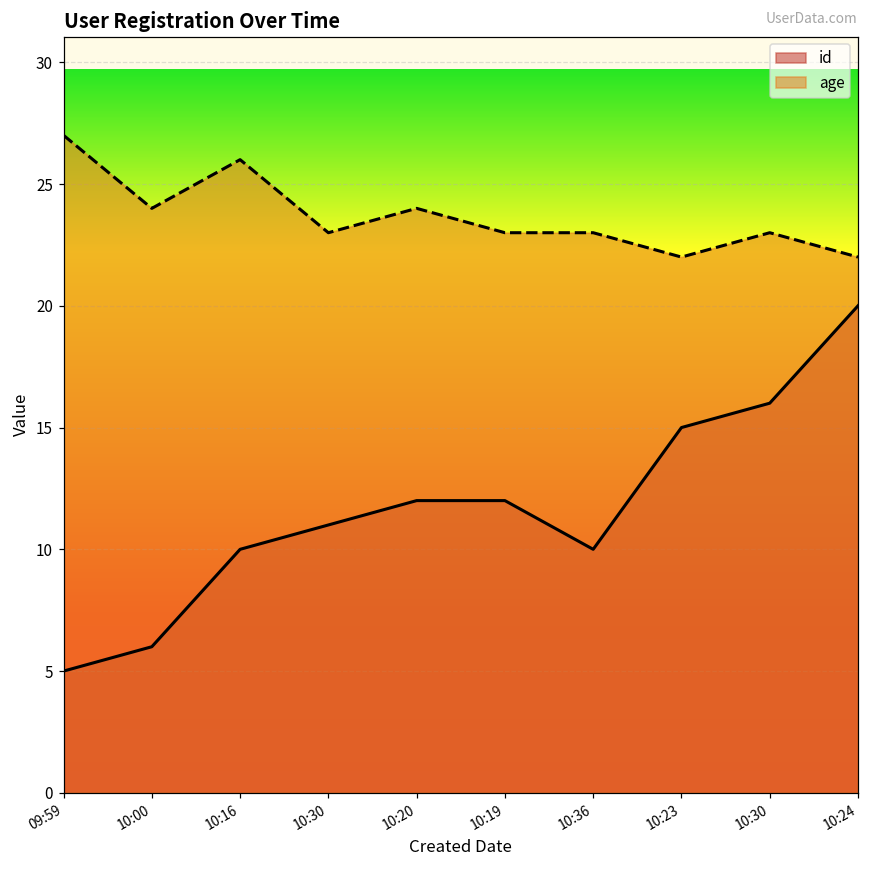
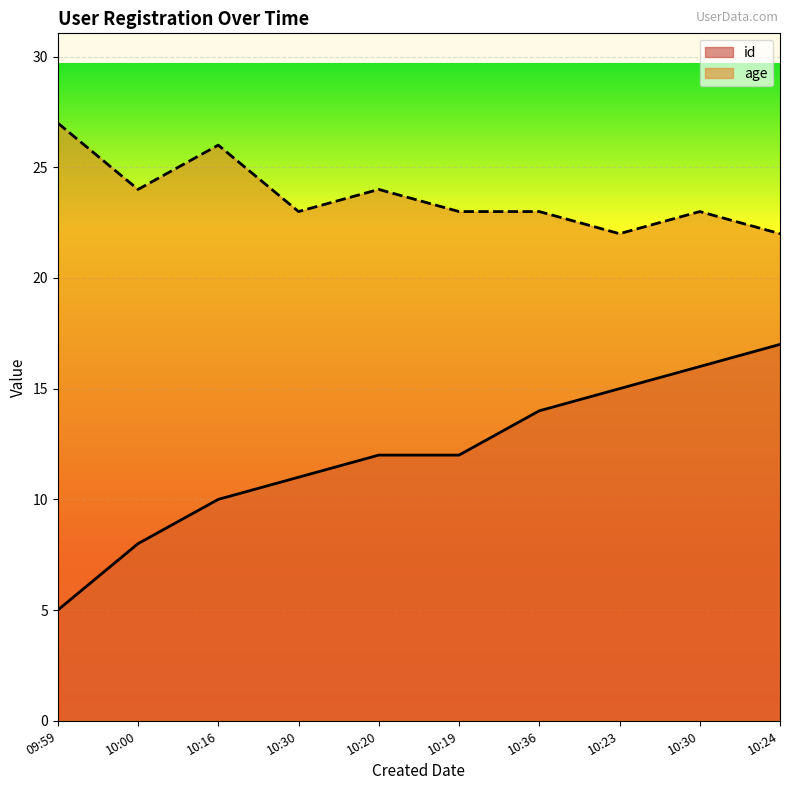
id, 10:00: 6 -> 8
id, 10:36: 10 -> 14
id, 10:24: 20 -> 17
